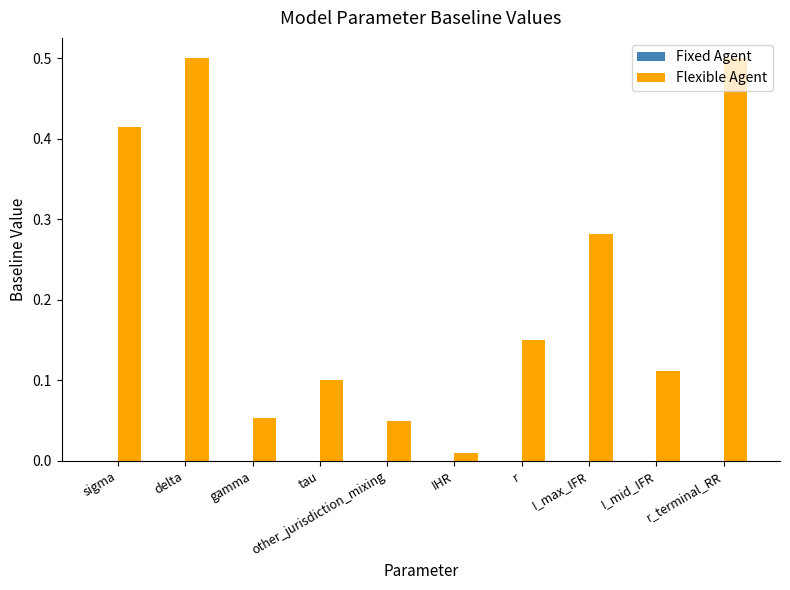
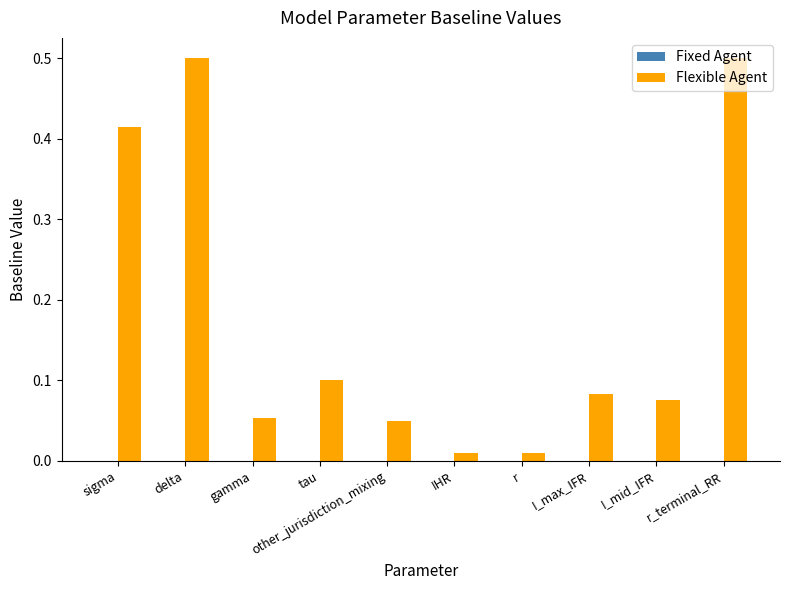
Flexible Agent, r: 0.15 -> 0.01
Flexible Agent, I_max_IFR: 0.28 -> 0.08
Flexible Agent, I_mid_IFR: 0.11 -> 0.07
